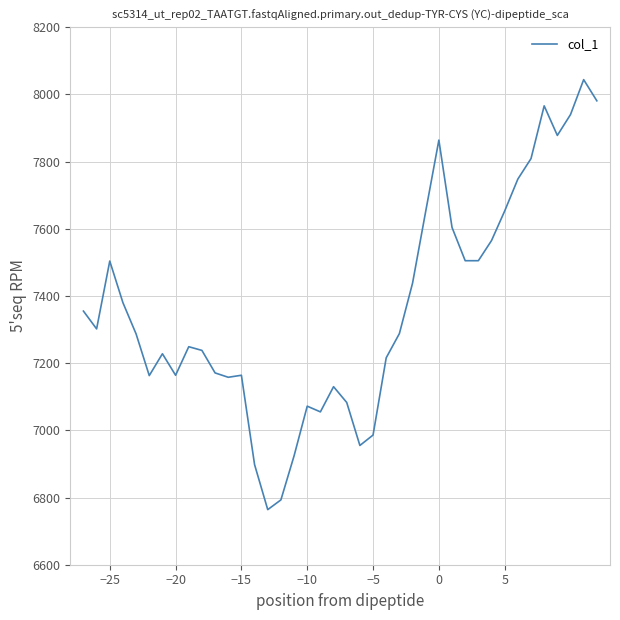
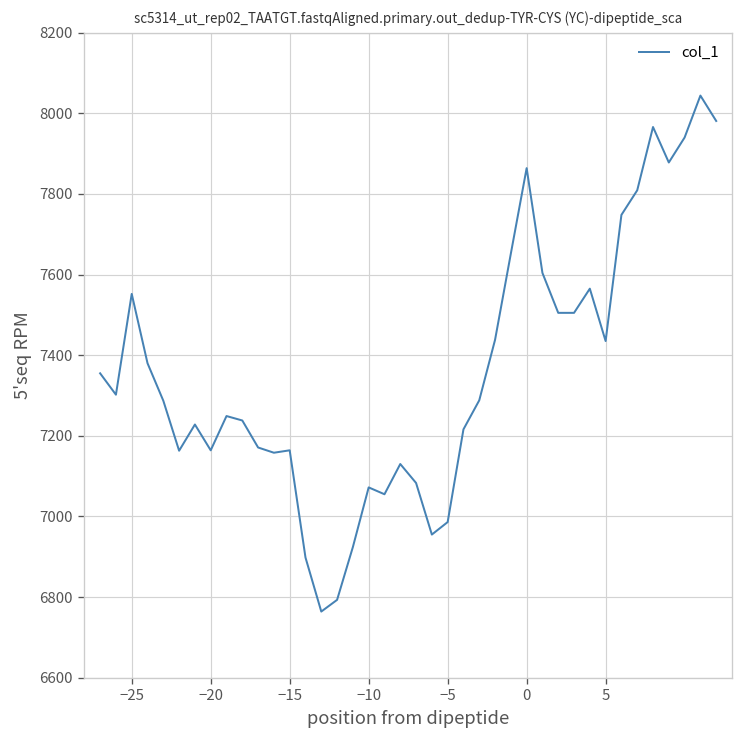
−25: 7500 -> 7550
5: 7650 -> 7440
